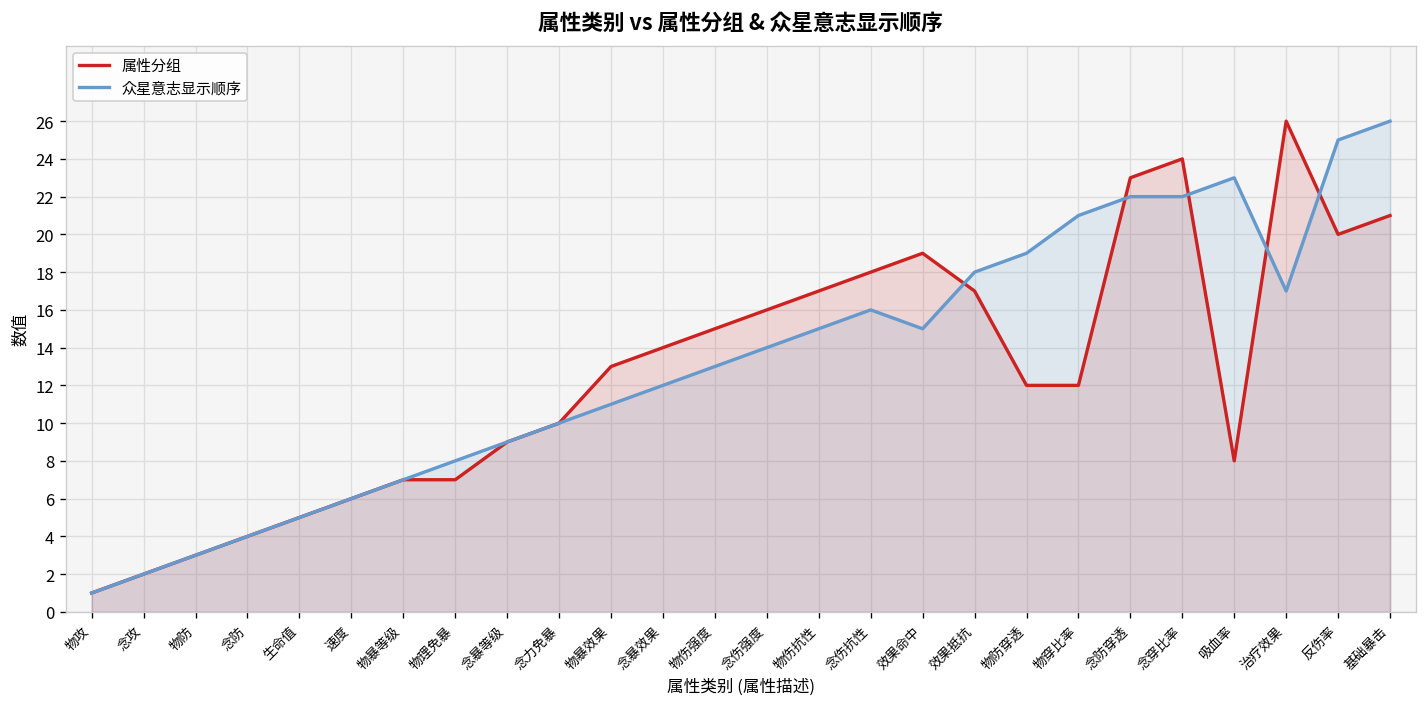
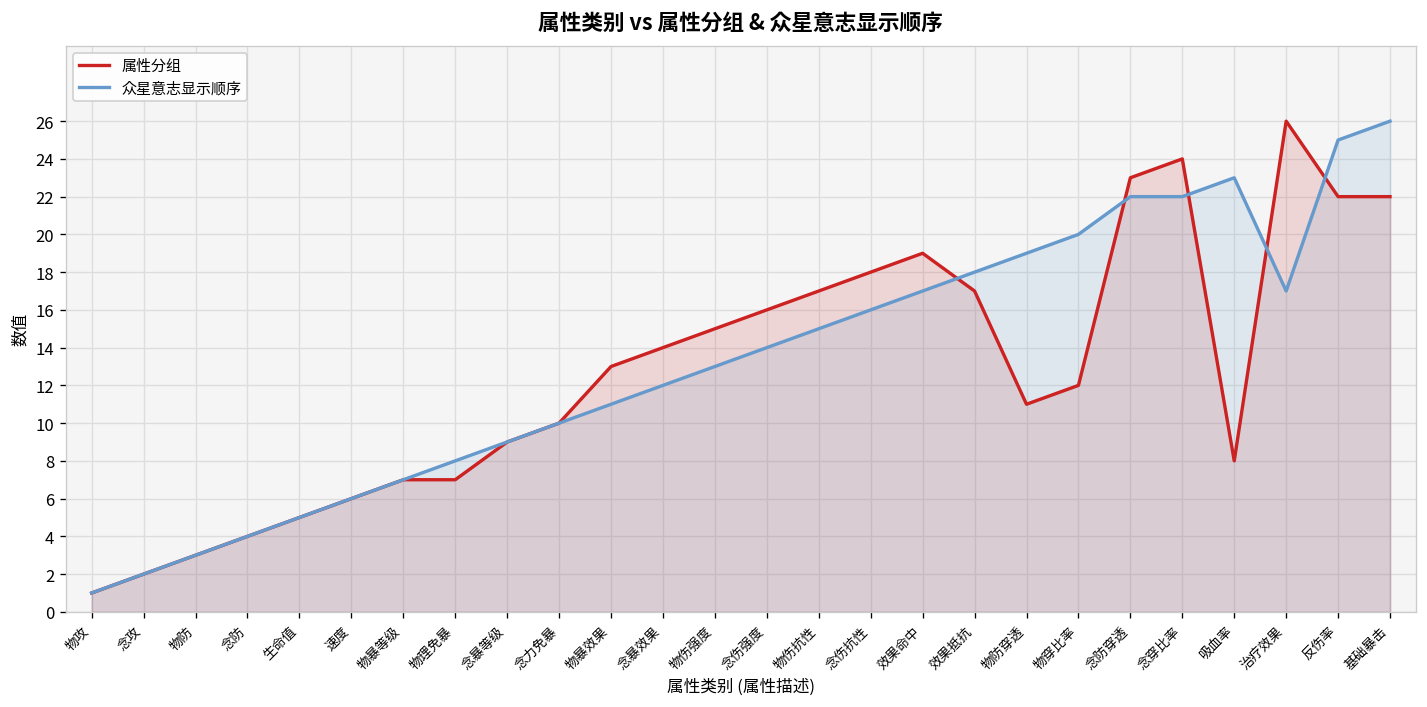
众星意志显示顺序, 效果命中: 15 -> 17
属性分组, 物防穿透: 12 -> 11
众星意志显示顺序, 物穿比率: 21 -> 20
属性分组, 反伤率: 20 -> 22
属性分组, 基础暴击: 21 -> 22
